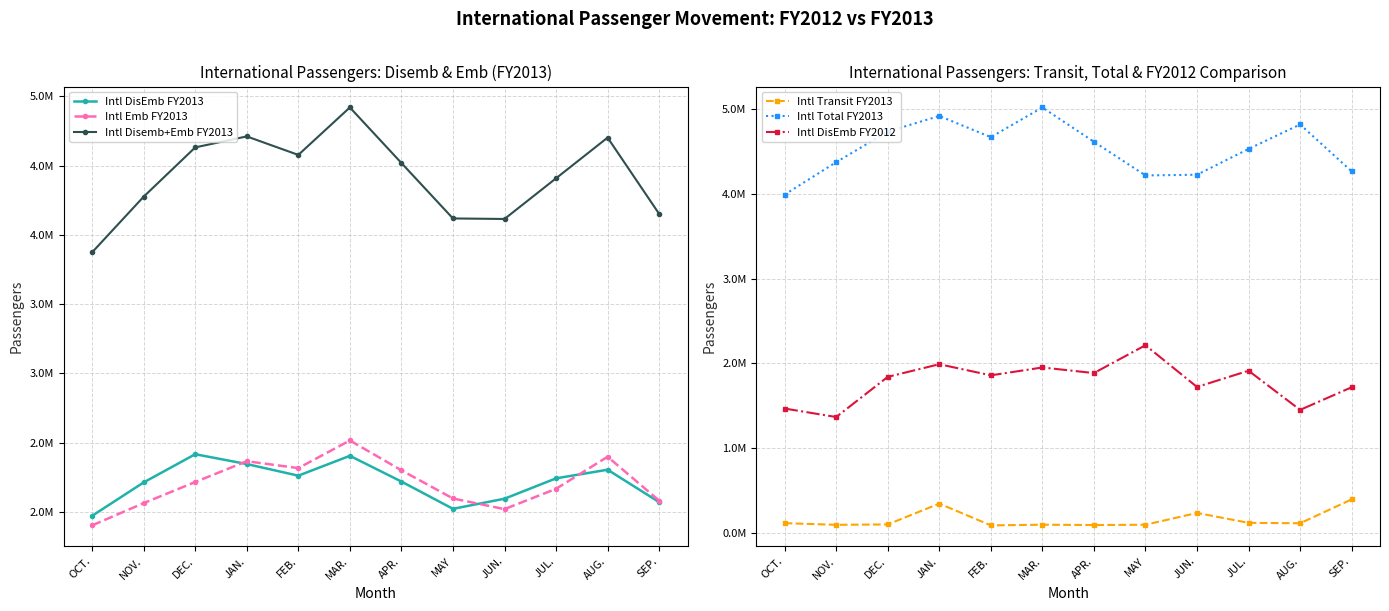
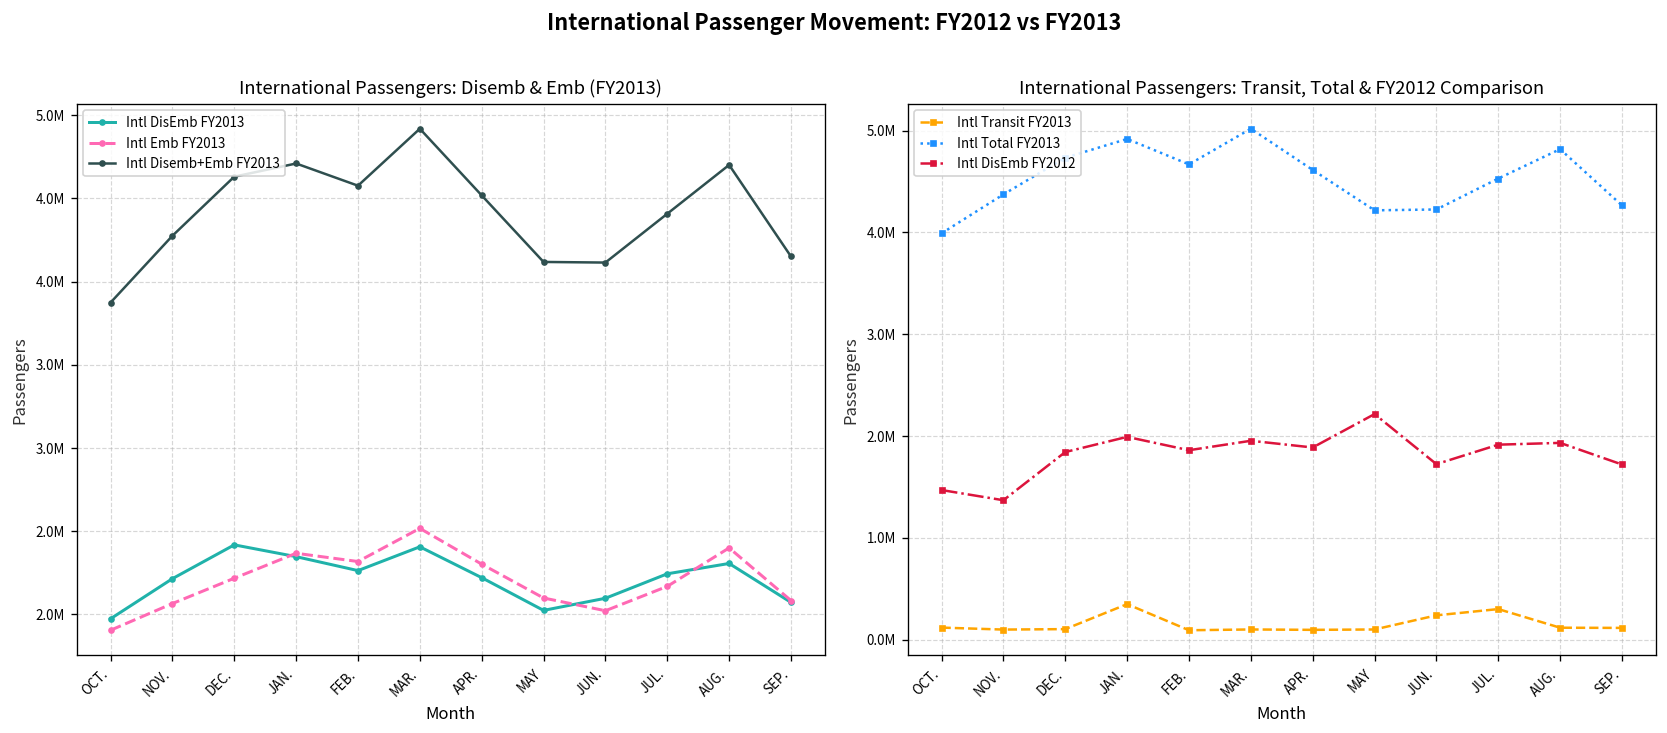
International Passengers: Transit, Total & FY2012 Comparison, Intl Transit FY2013, JUL.: 100000 -> 300000
International Passengers: Transit, Total & FY2012 Comparison, Intl DisEmb FY2012, AUG.: 1500000 -> 1900000
International Passengers: Transit, Total & FY2012 Comparison, Intl Transit FY2013, SEP.: 400000 -> 100000
